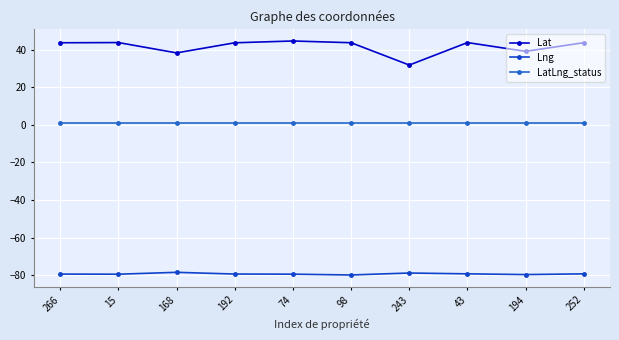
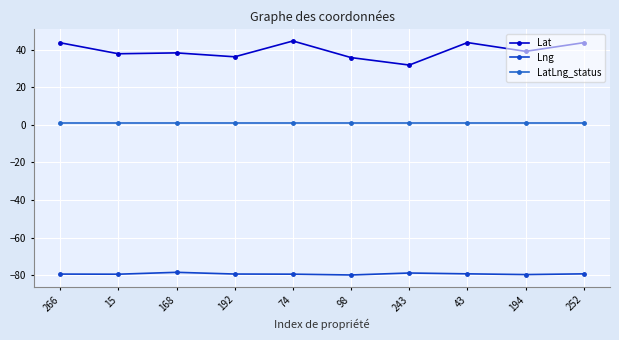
Lat, 15: 44 -> 38
Lat, 192: 44 -> 36
Lat, 98: 44 -> 36
